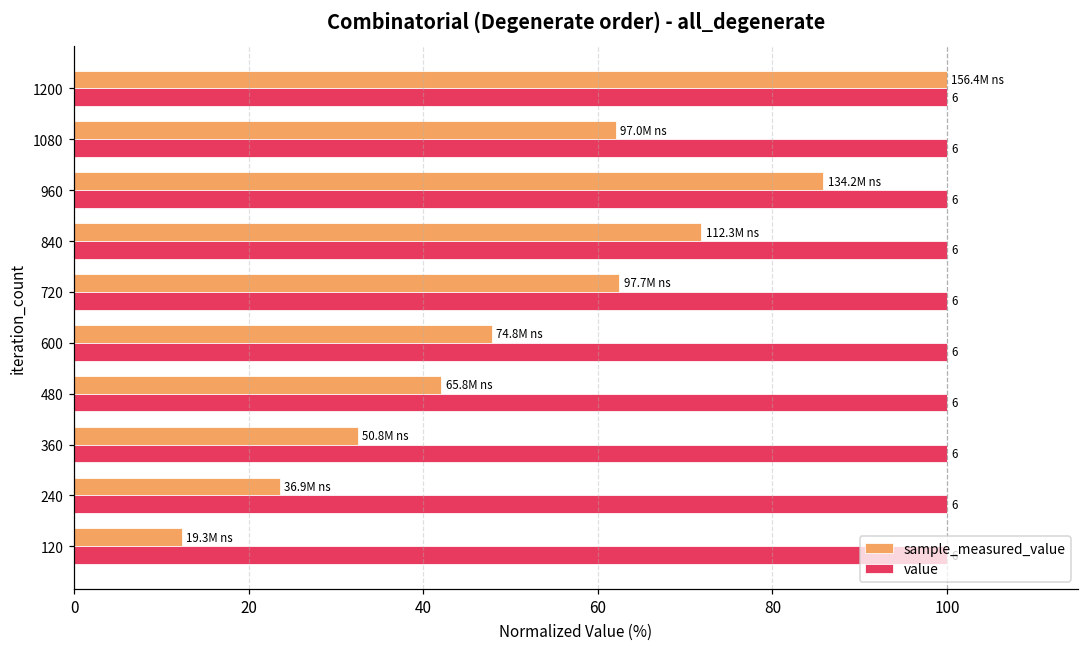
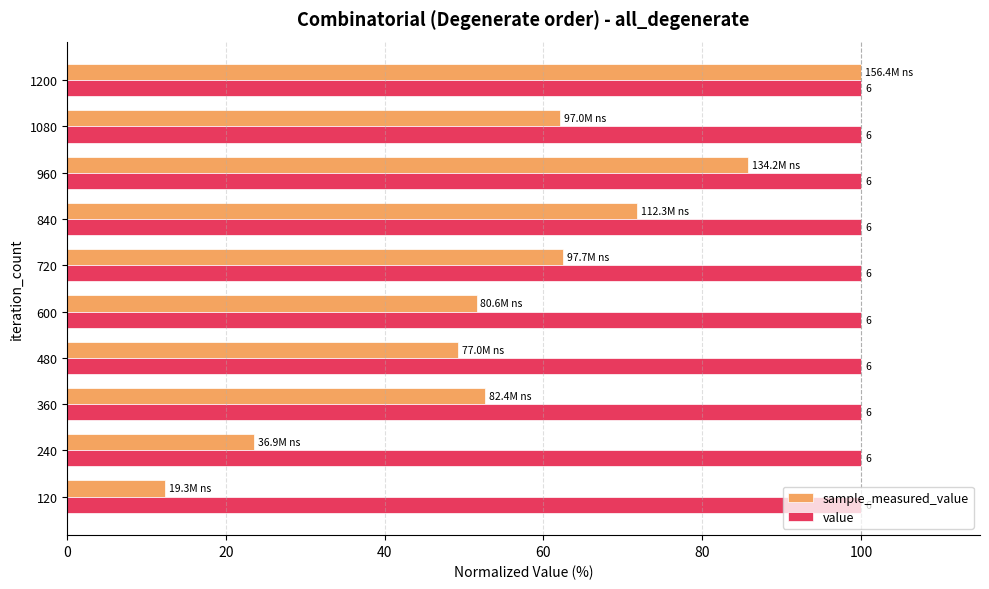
sample_measured_value, 600: 74.8M -> 80.6M
sample_measured_value, 480: 65.8M -> 77.0M
sample_measured_value, 360: 50.8M -> 82.4M
